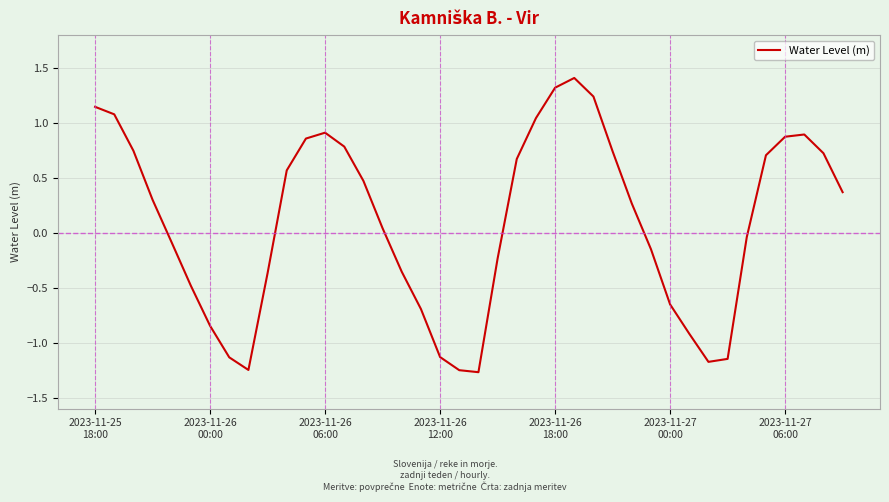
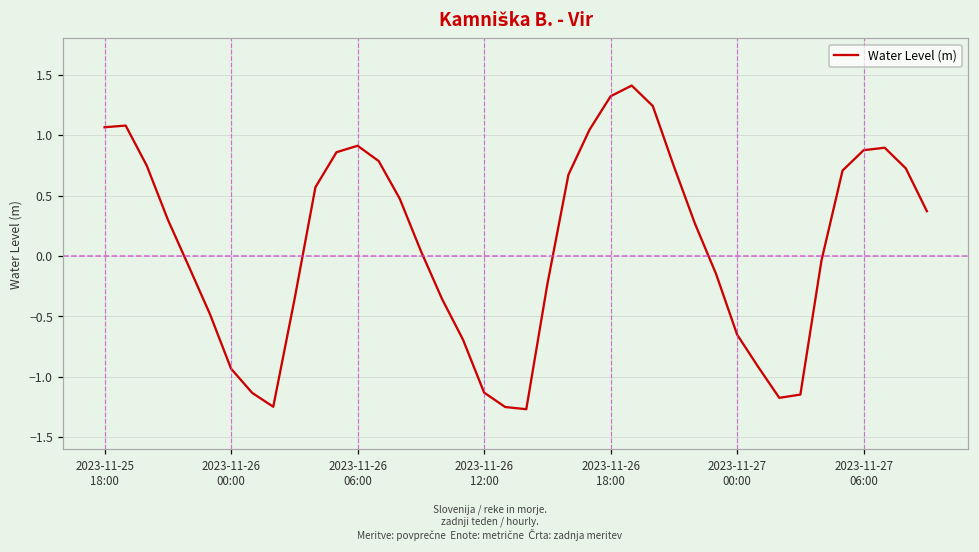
2023-11-25 18:00: 1.15 -> 1.07
2023-11-26 00:00: -0.85 -> -0.93
